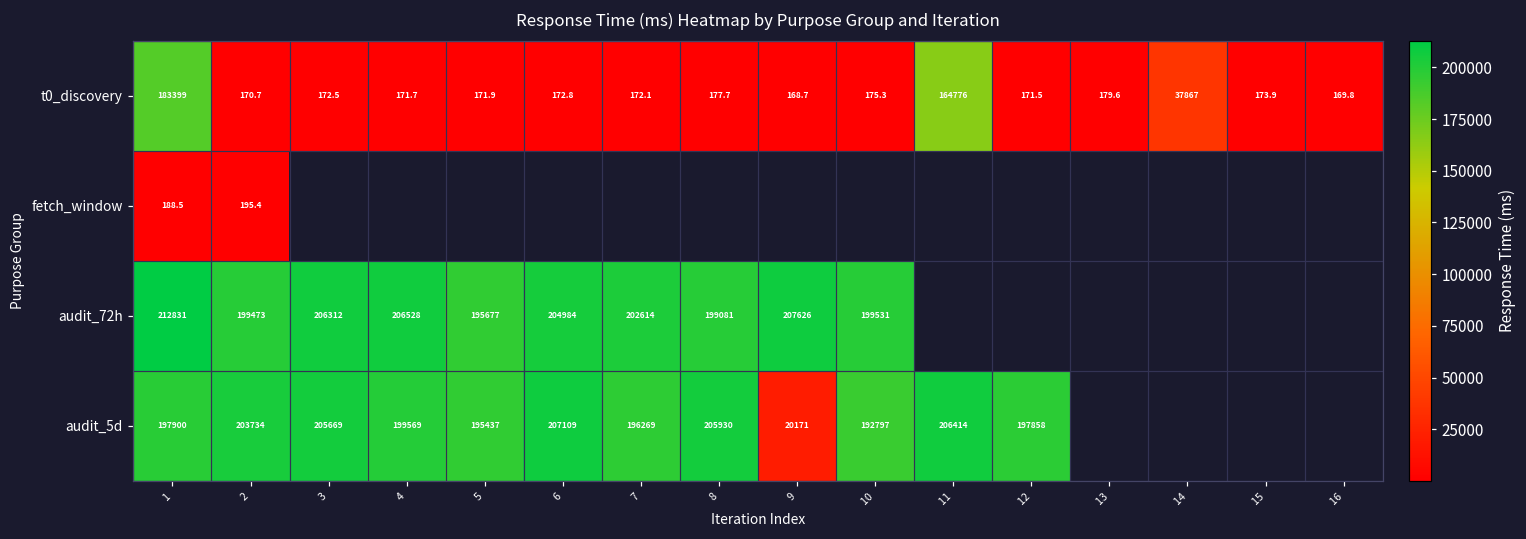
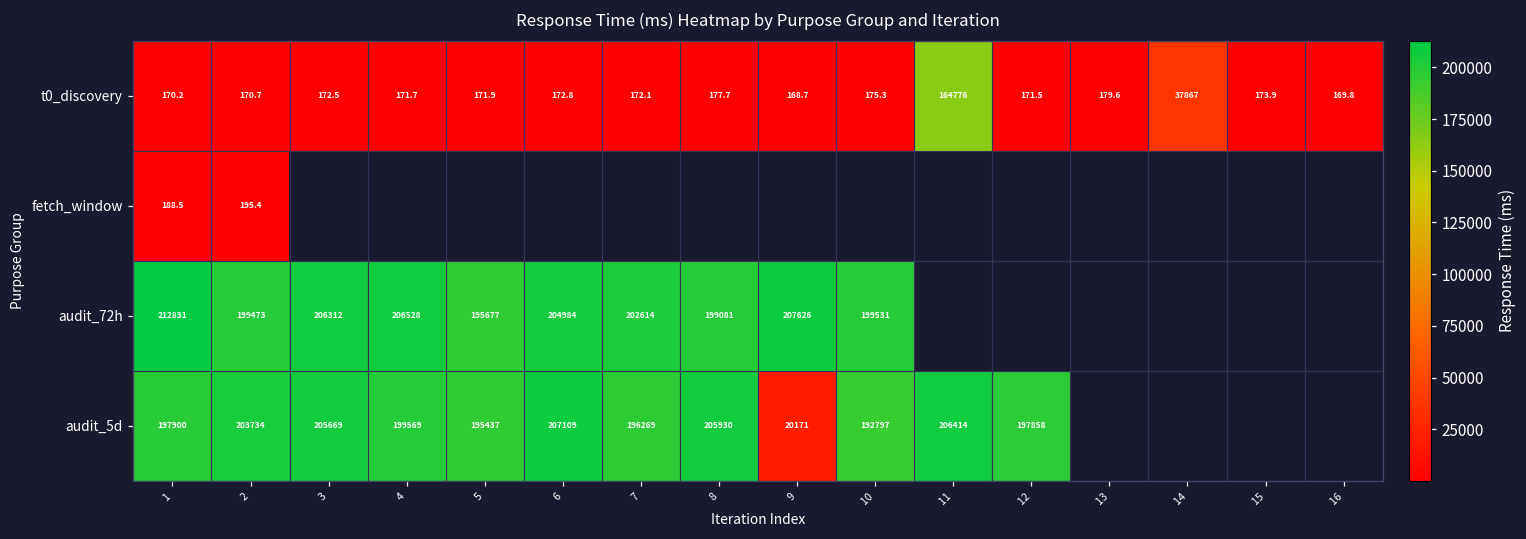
t0_discovery, 1: 183399 -> 170.2
